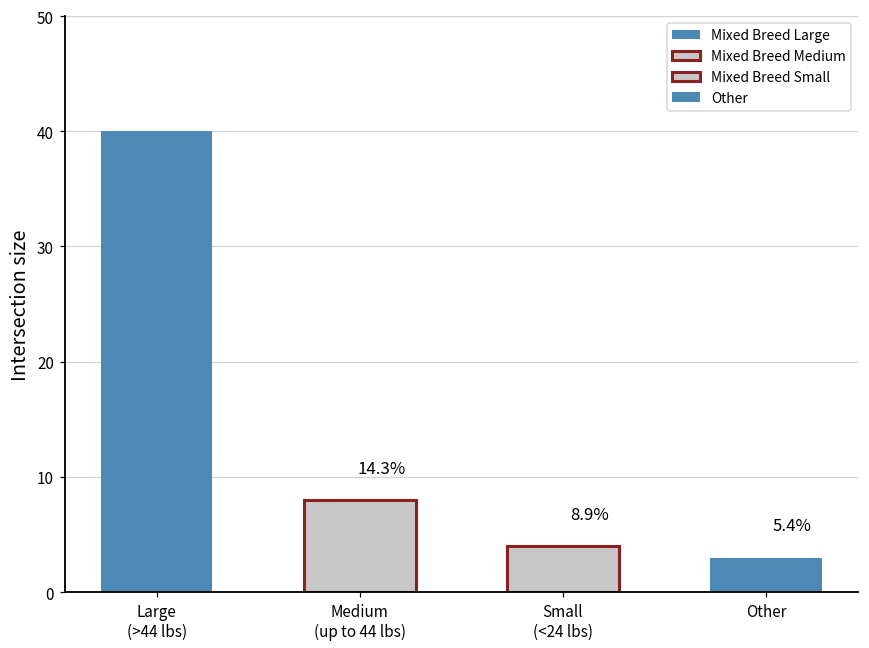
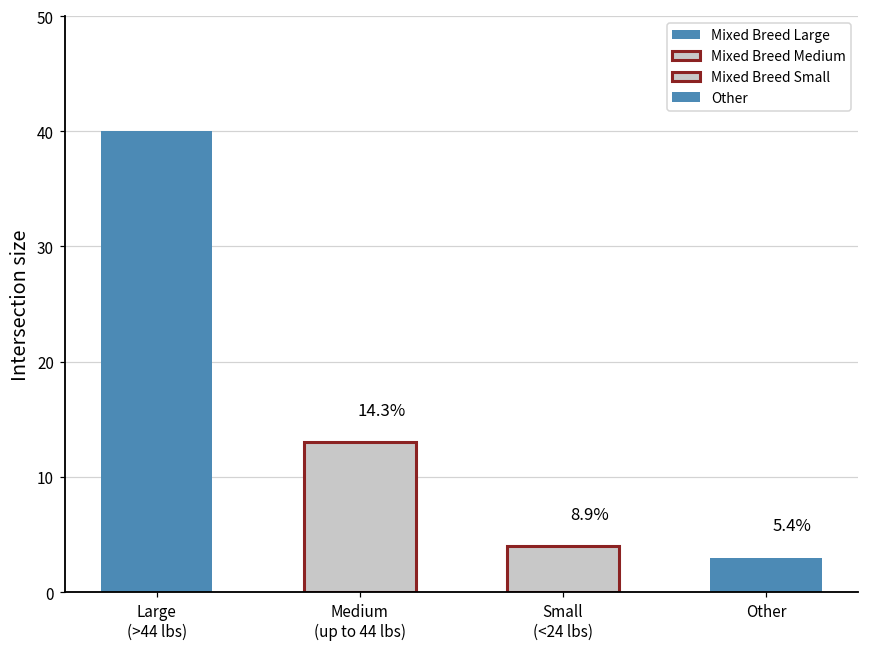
Medium (up to 44 lbs): 8 -> 13
